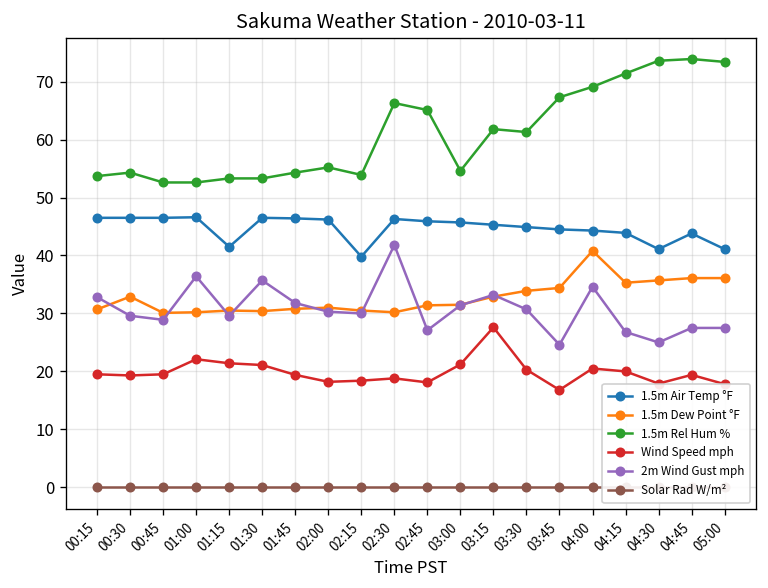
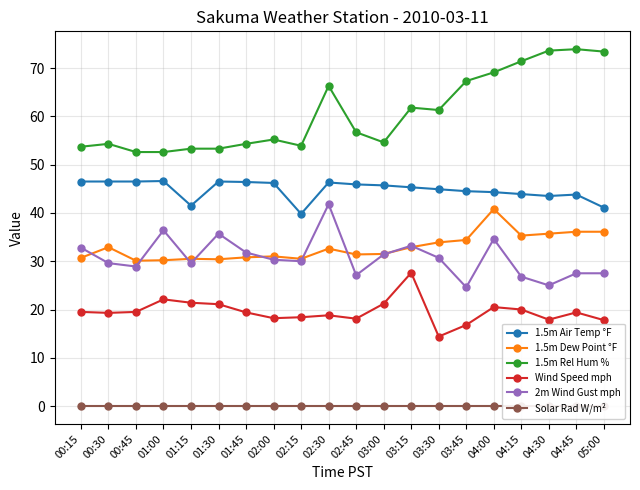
1.5m Dew Point °F, 02:30: 30 -> 33
1.5m Rel Hum %, 02:45: 65 -> 57
Wind Speed mph, 03:30: 20 -> 14
1.5m Air Temp °F, 04:30: 41 -> 44
